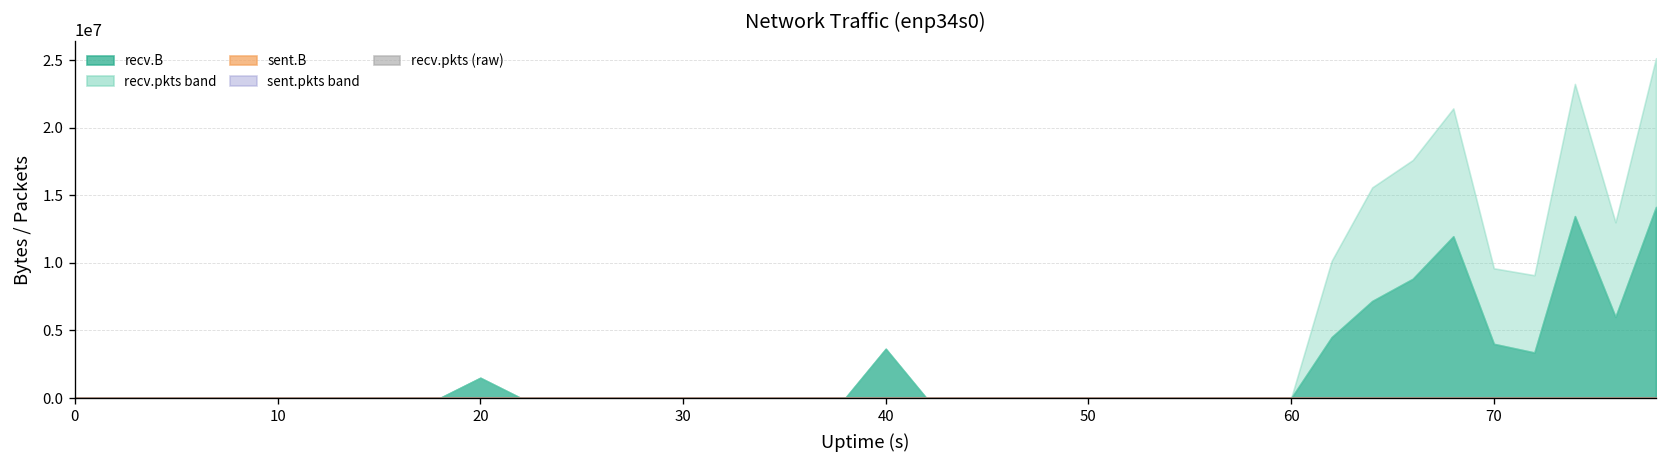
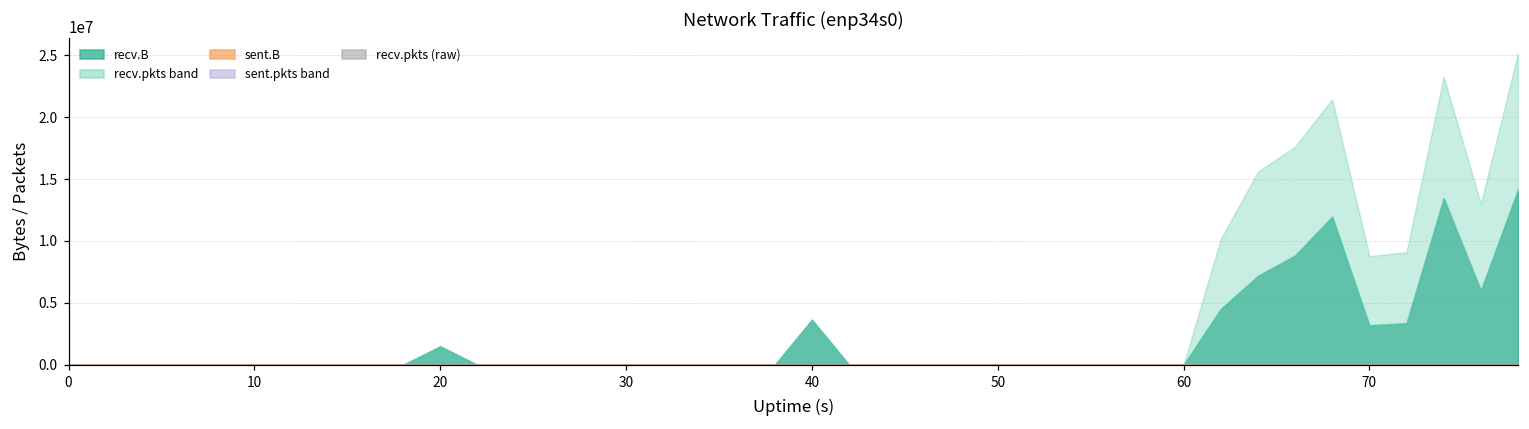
recv.B, 70: 4000000 -> 3200000
